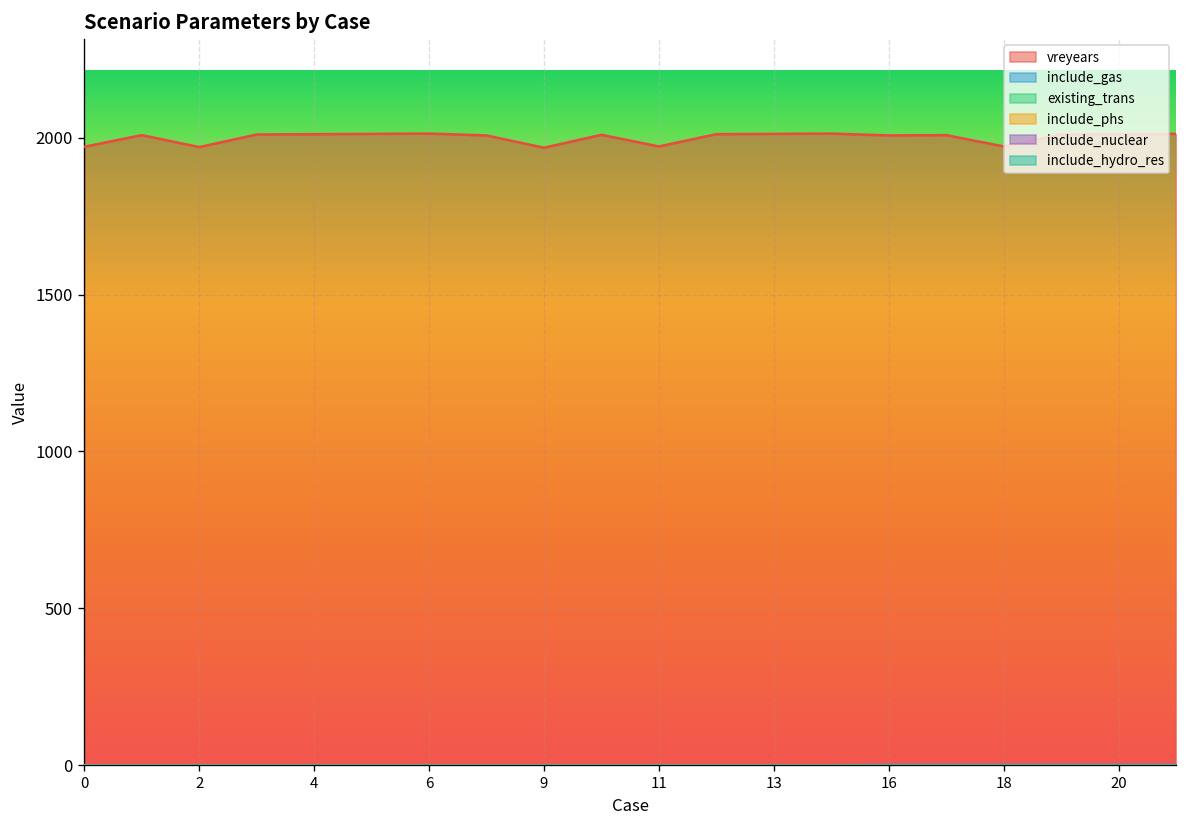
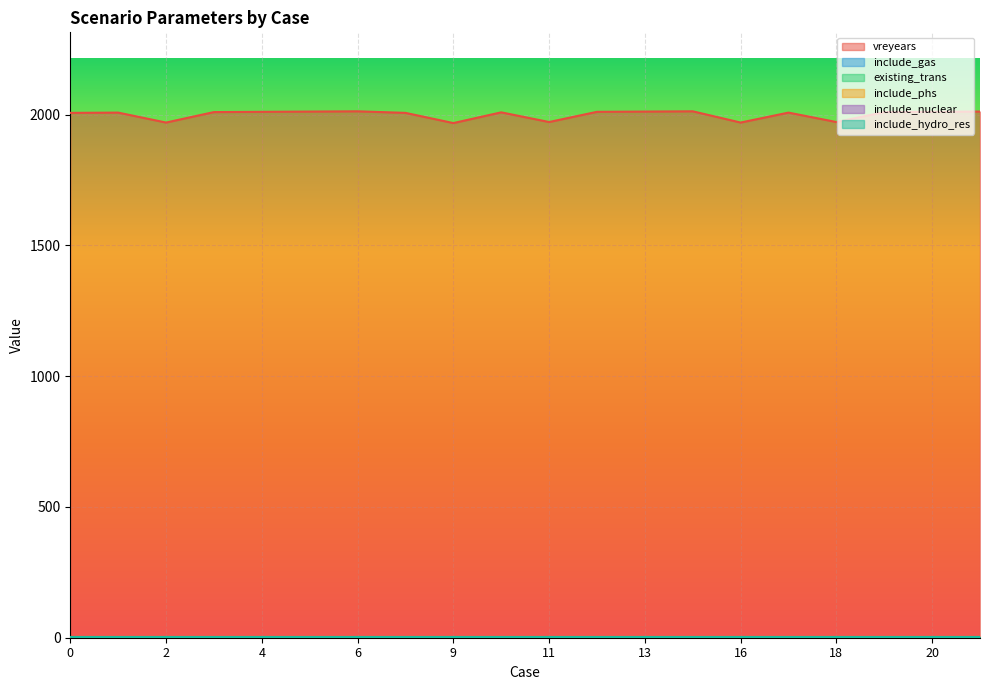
vreyears, 0: 1970 -> 2010
vreyears, 16: 2010 -> 1970
